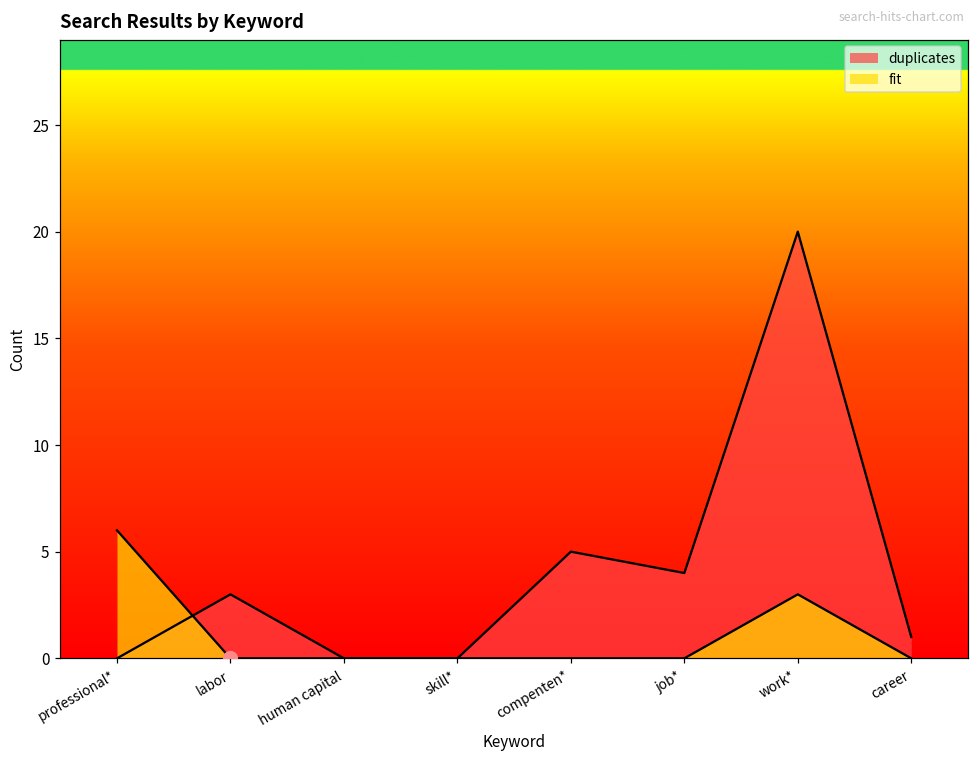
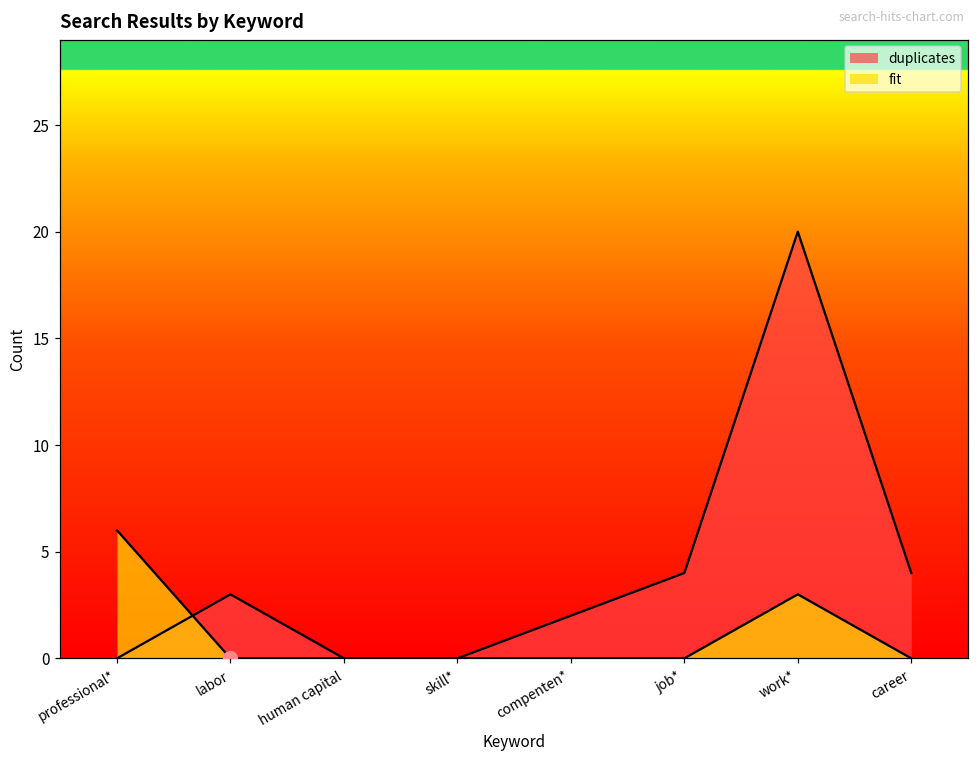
duplicates, compenten*: 5 -> 2
duplicates, career: 1 -> 4
